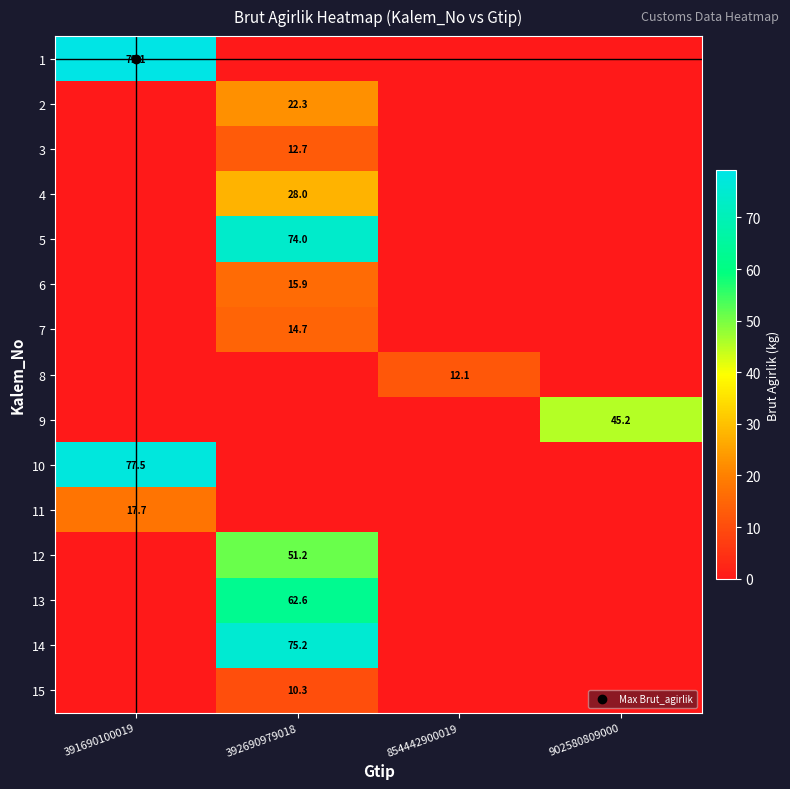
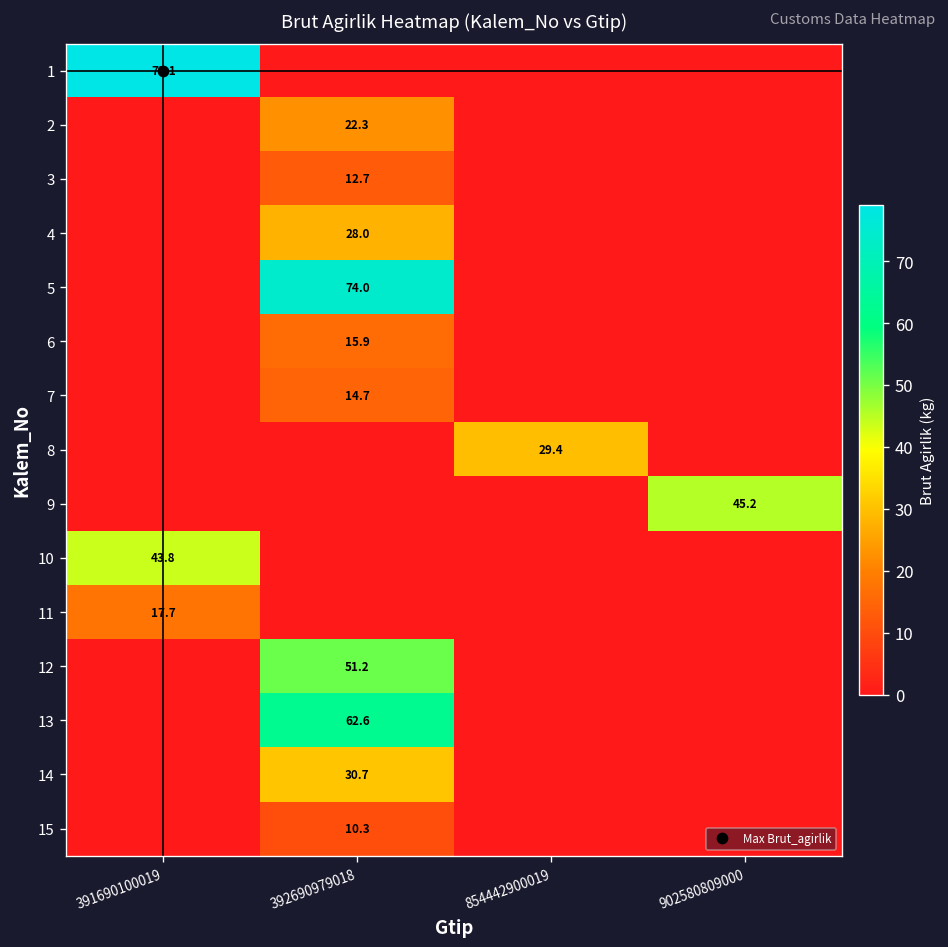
8, 854442900019: 12.1 -> 29.4
10, 391690100019: 77.5 -> 43.8
14, 392690979018: 75.2 -> 30.7
